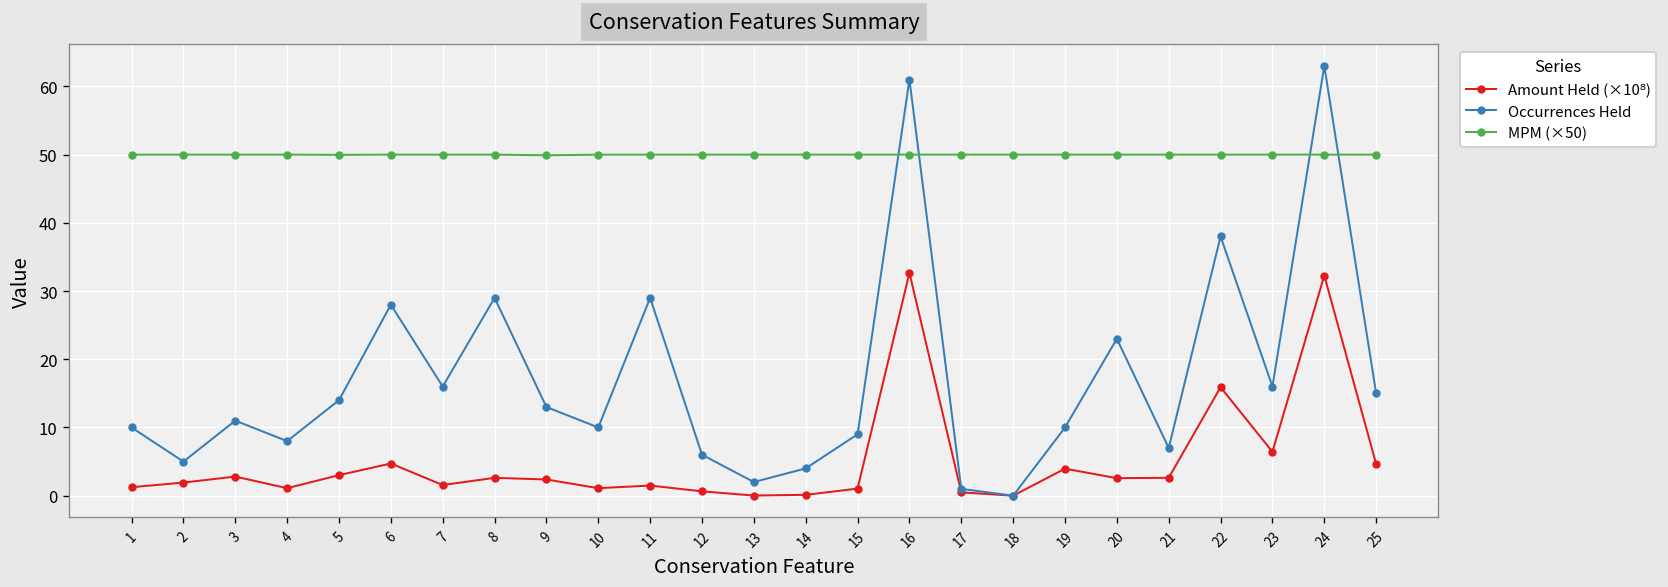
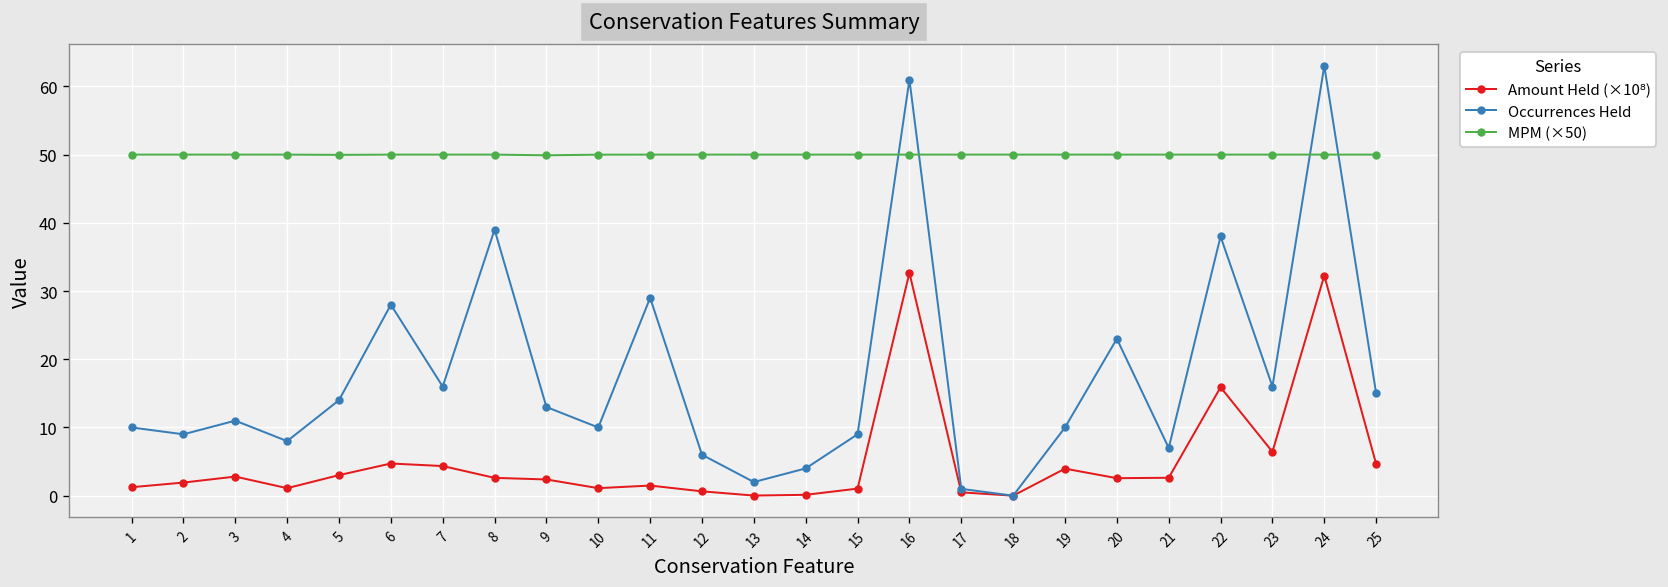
Occurrences Held, 2: 5 -> 9
Amount Held (×10⁸), 7: 2 -> 4
Occurrences Held, 8: 29 -> 39
